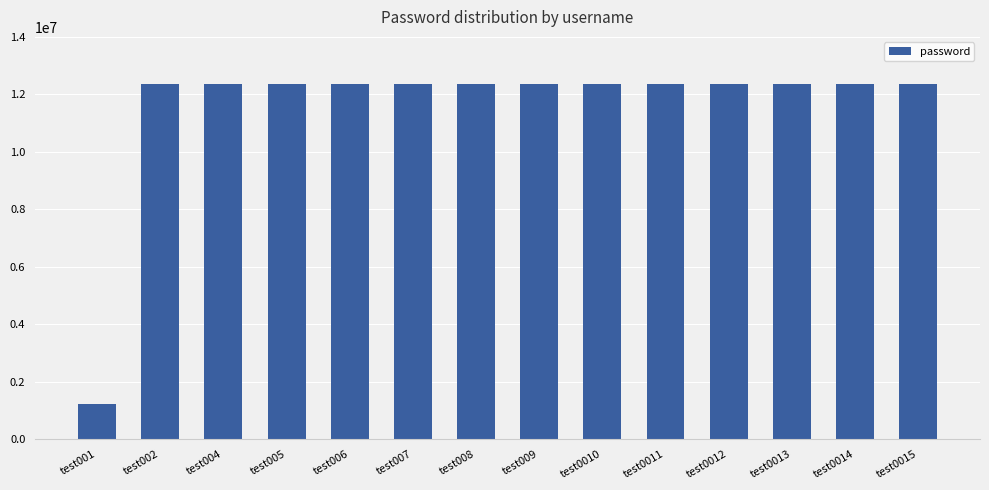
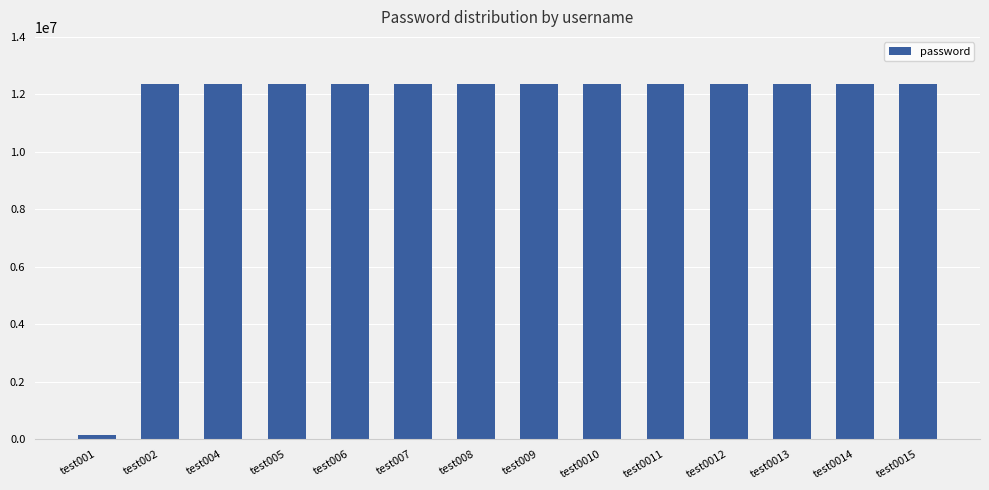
test001: 1200000 -> 100000
